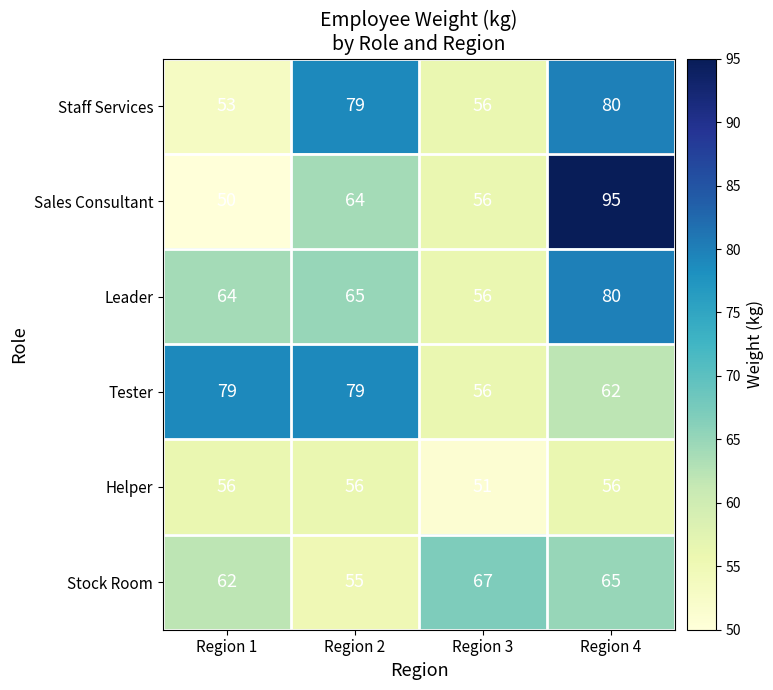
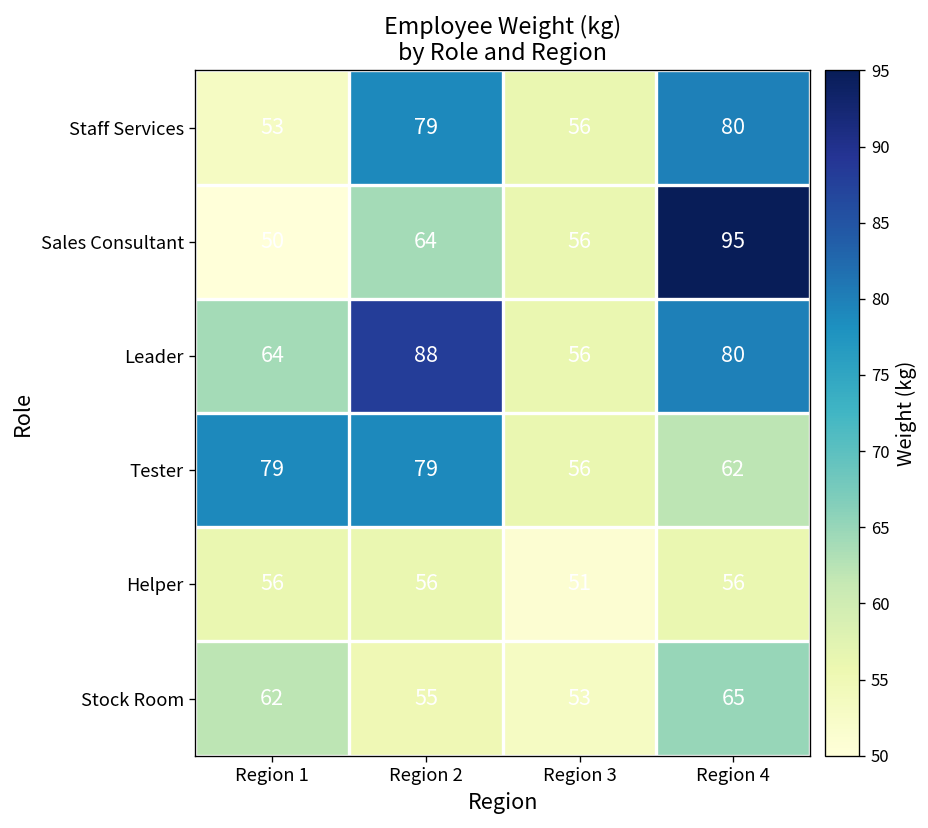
Leader, Region 2: 65 -> 88
Stock Room, Region 3: 67 -> 53
